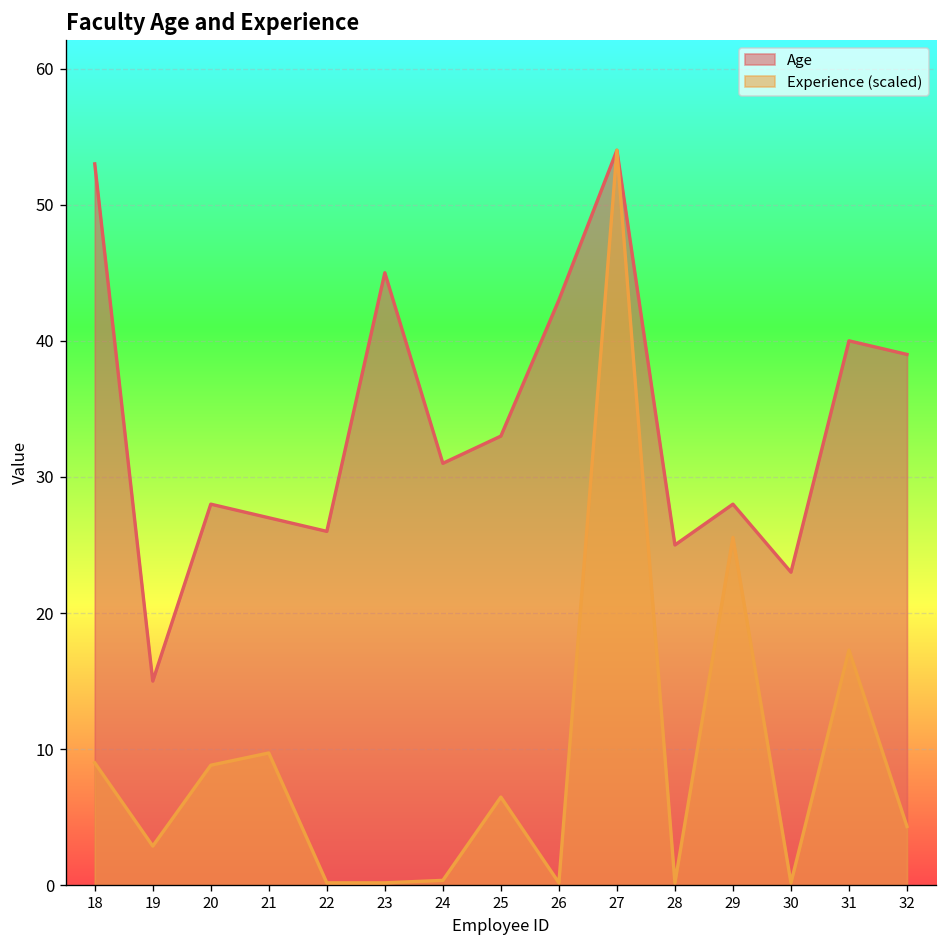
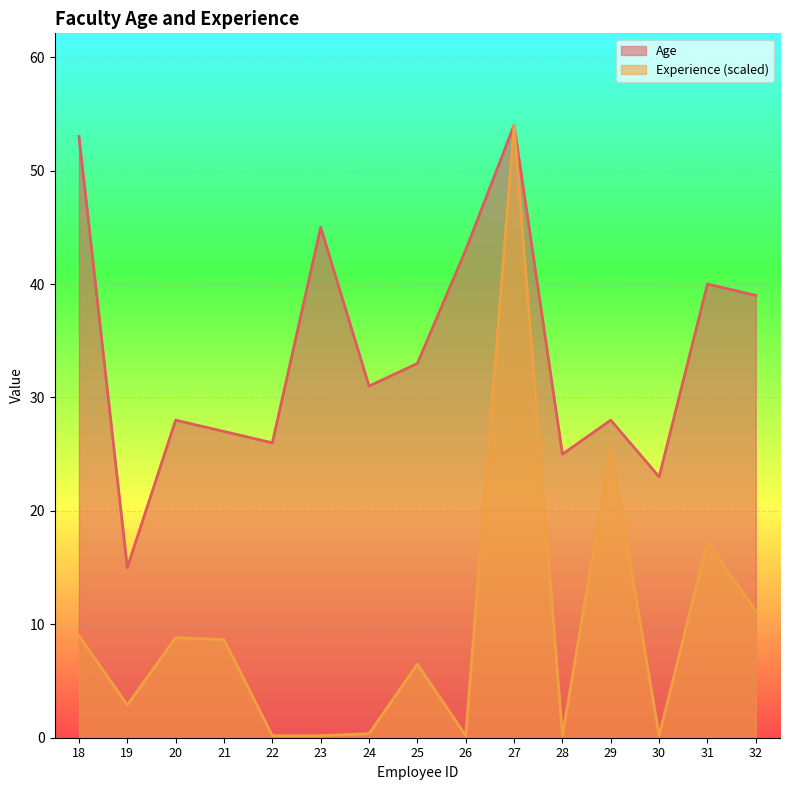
Experience (scaled), 21: 9.7 -> 8.6
Experience (scaled), 32: 4.3 -> 11.2
